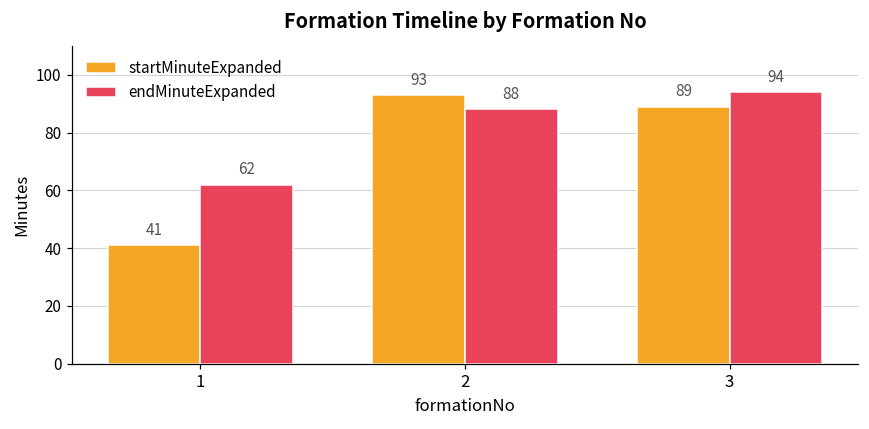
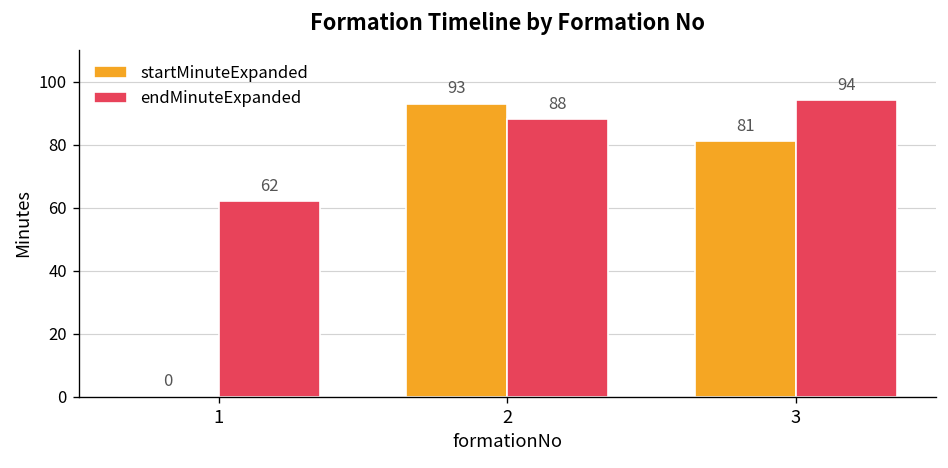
startMinuteExpanded, 1: 41 -> 0
startMinuteExpanded, 3: 89 -> 81
